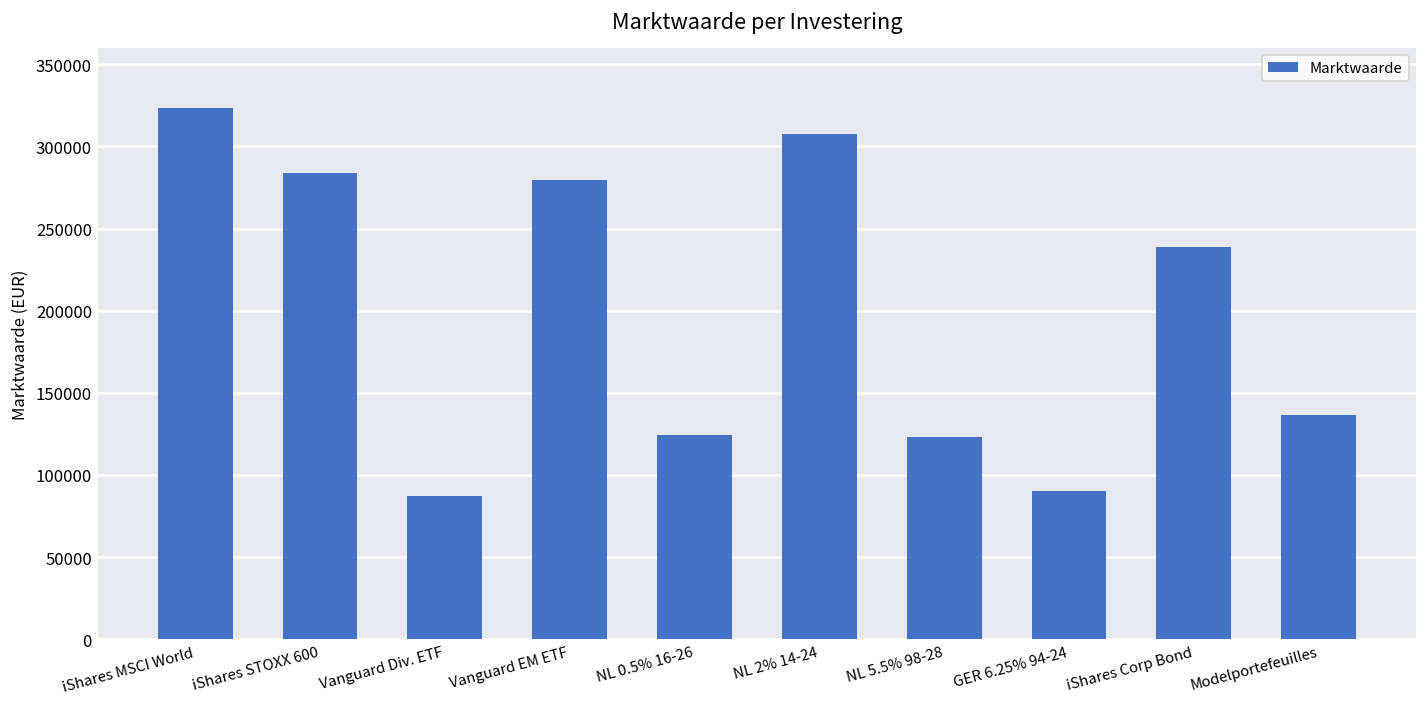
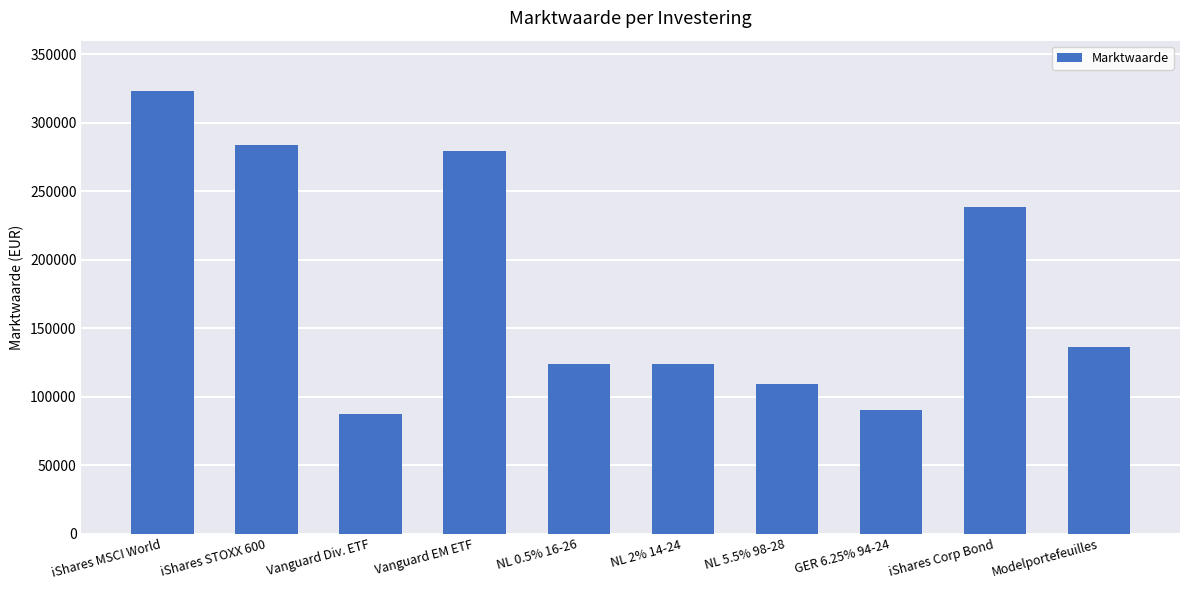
NL 2% 14-24: 307000 -> 124000
NL 5.5% 98-28: 123000 -> 109000
